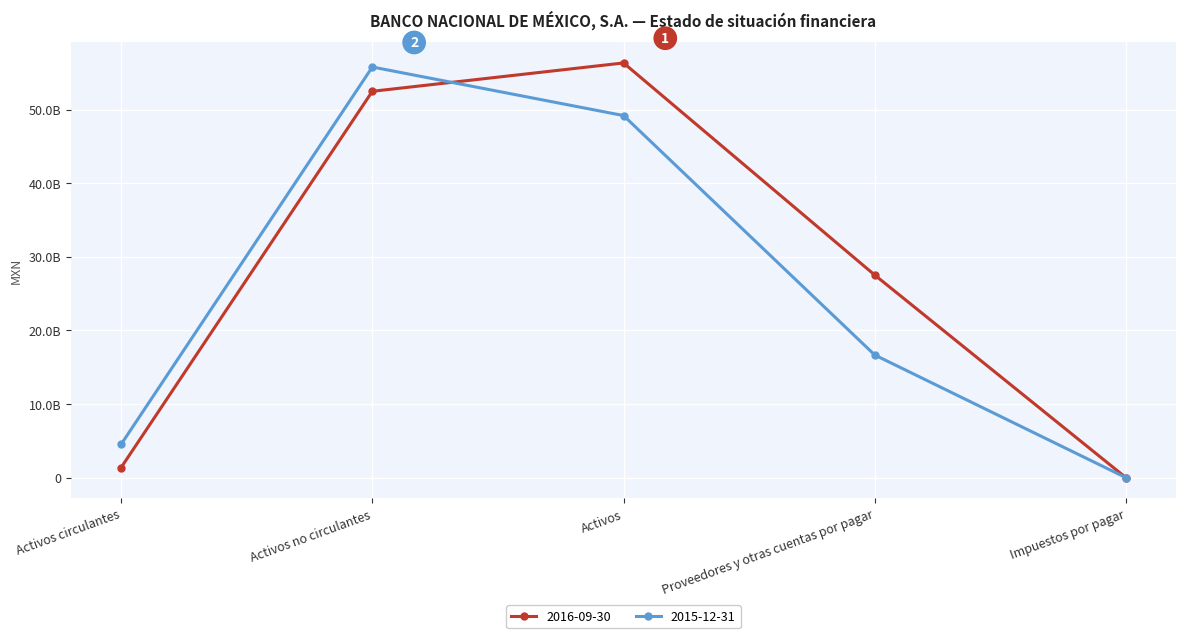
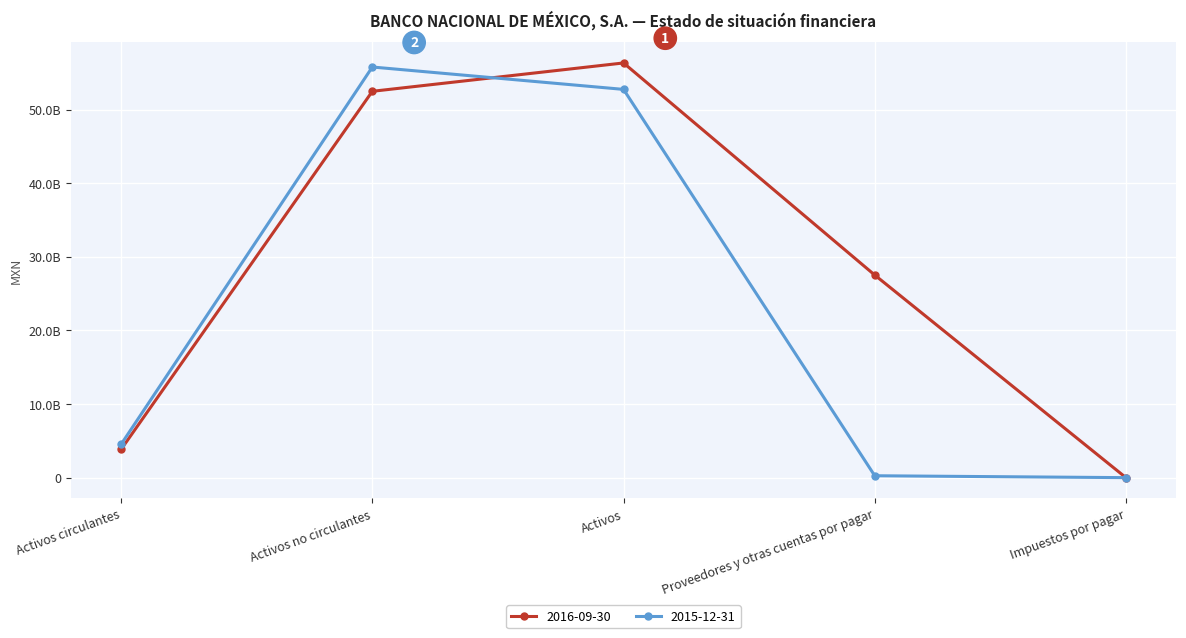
2016-09-30, Activos circulantes: 1000000000 -> 4000000000
2015-12-31, Activos: 49000000000 -> 53000000000
2015-12-31, Proveedores y otras cuentas por pagar: 17000000000 -> 0
